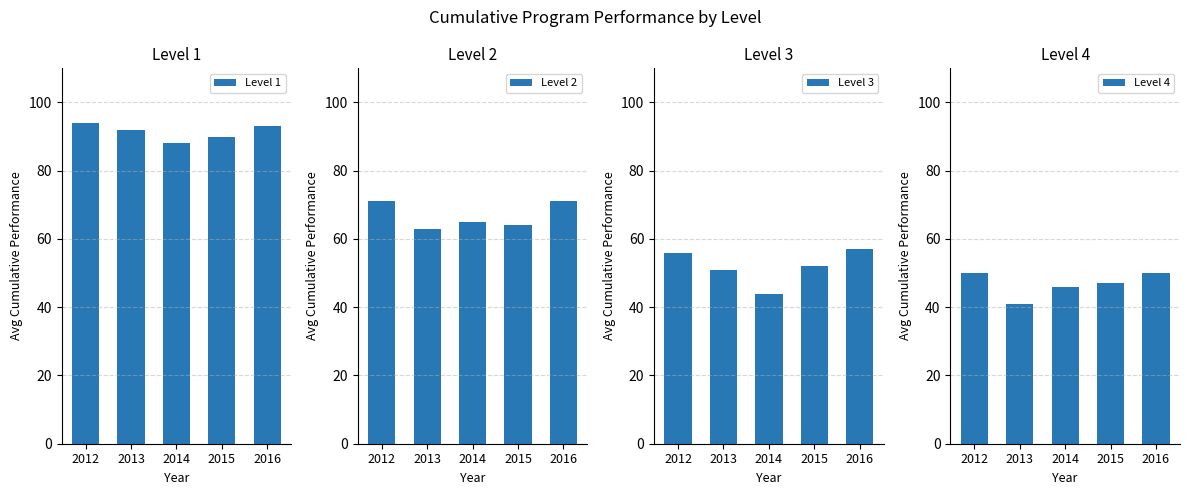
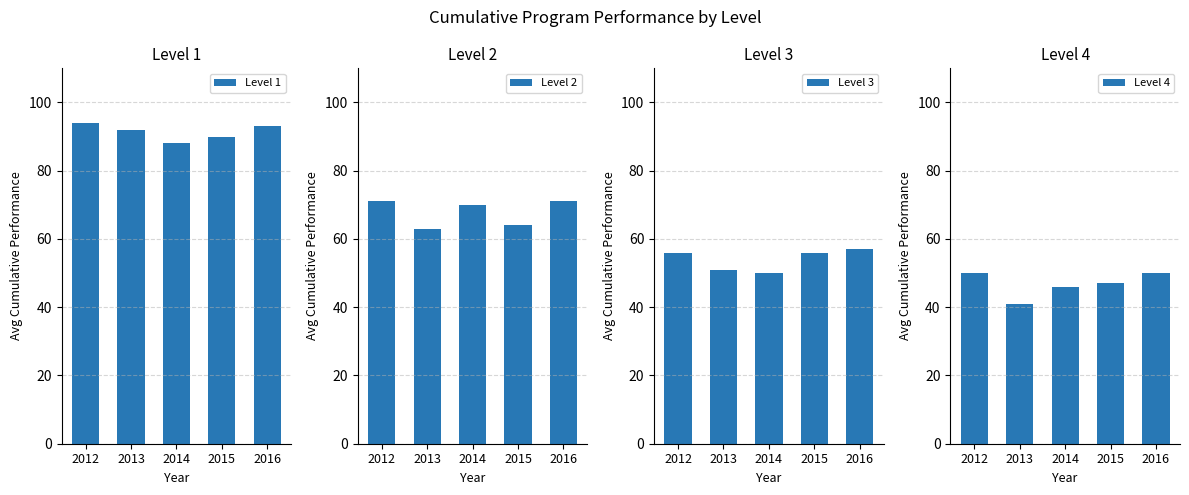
Level 2, 2014: 65 -> 70
Level 3, 2014: 44 -> 50
Level 3, 2015: 52 -> 56
